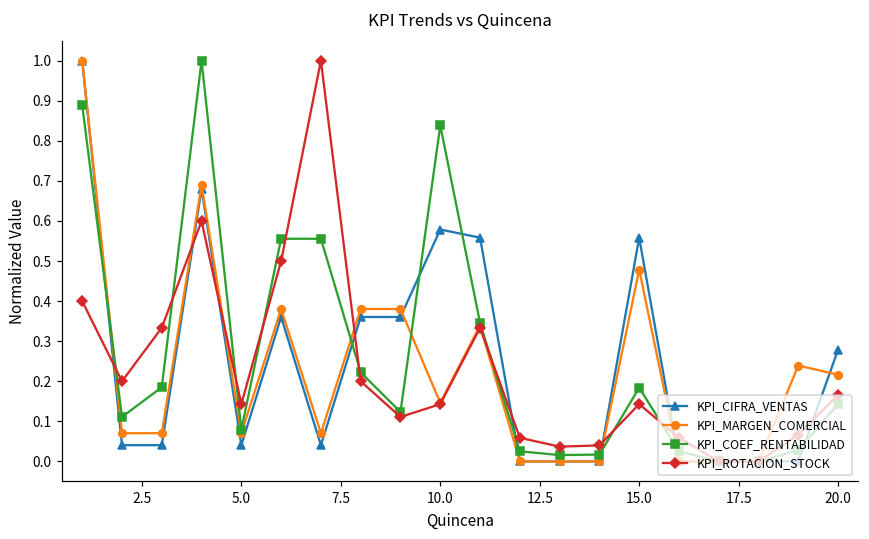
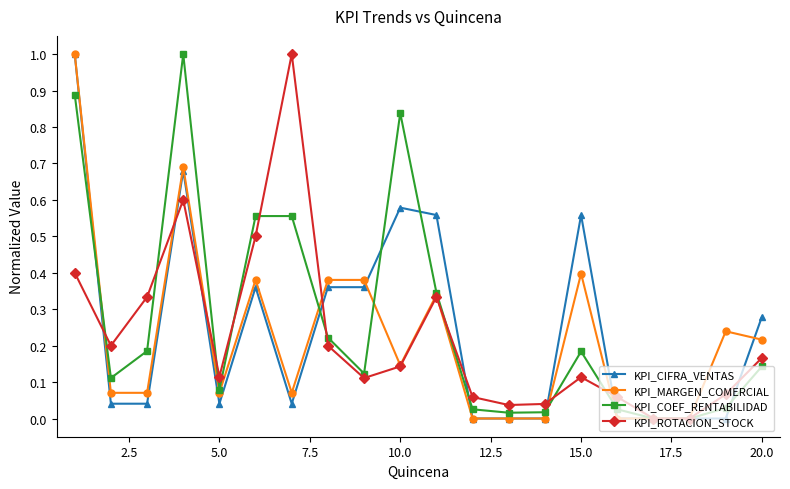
KPI_ROTACION_STOCK, 5.0: 0.14 -> 0.12
KPI_MARGEN_COMERCIAL, 15.0: 0.48 -> 0.40
KPI_ROTACION_STOCK, 15.0: 0.14 -> 0.11
